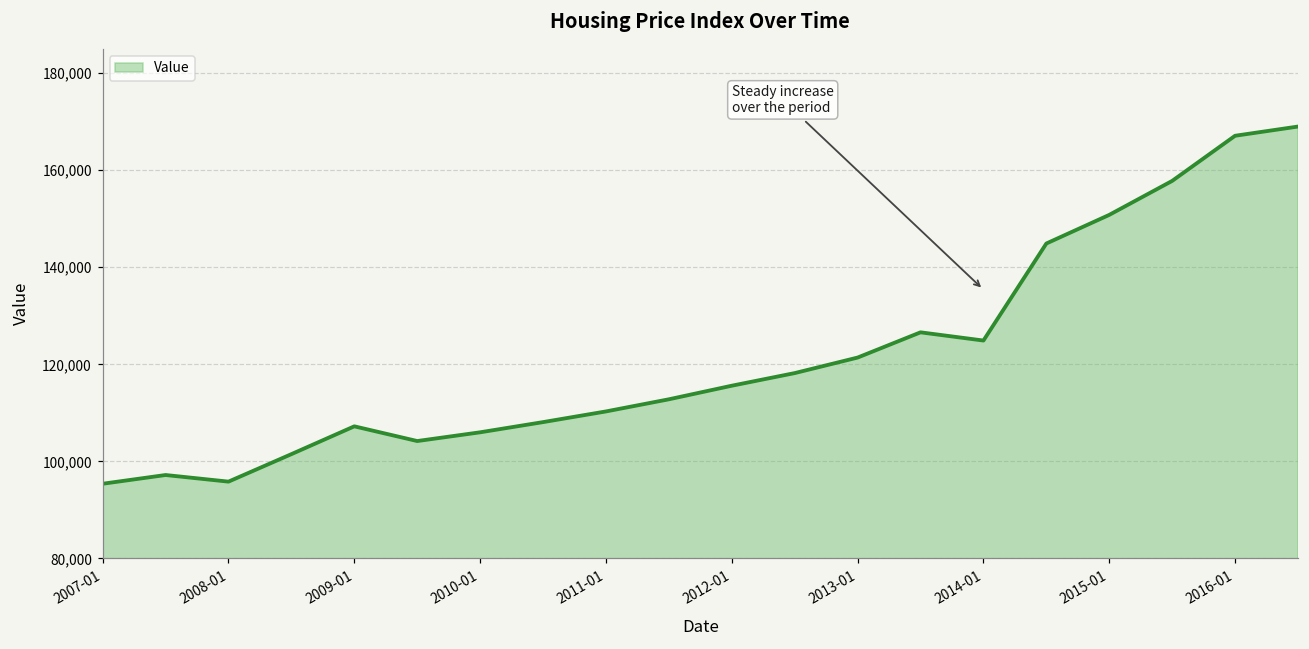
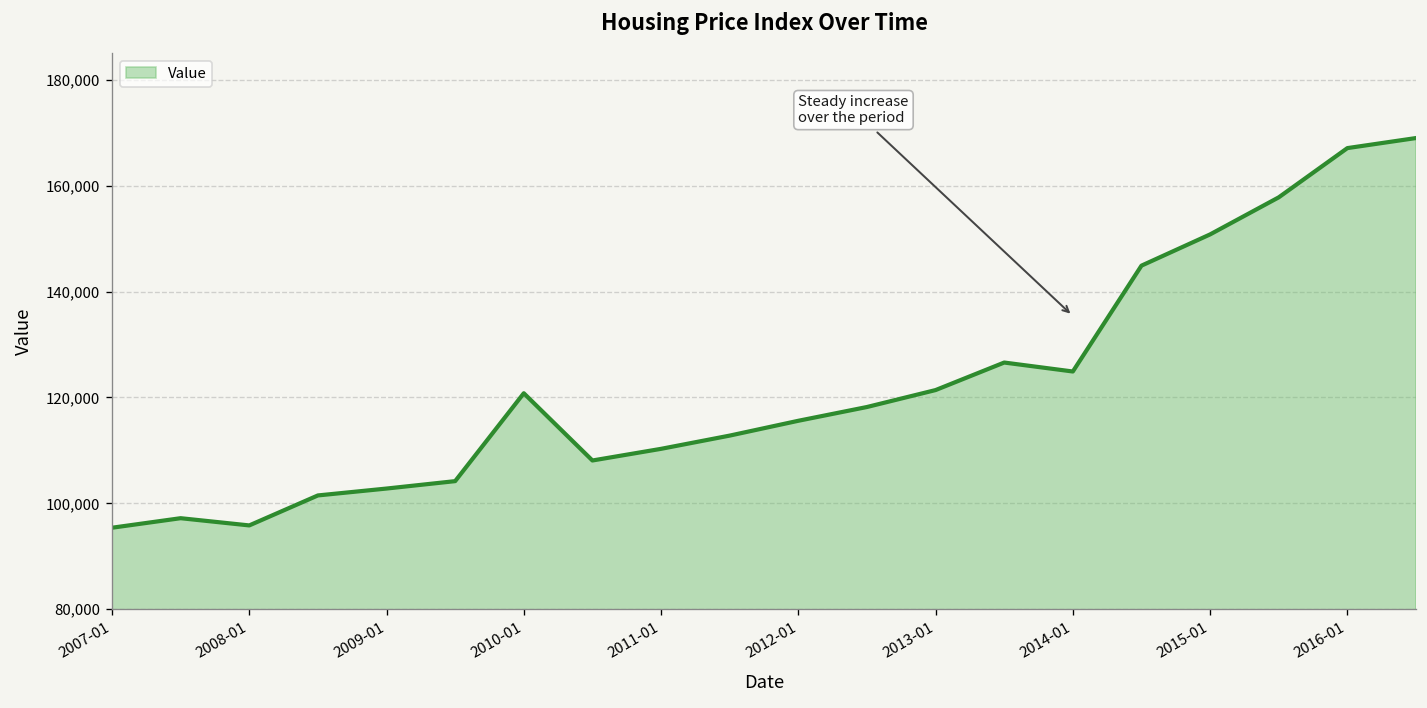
2009-01: 107,000 -> 103,000
2010-01: 106,000 -> 121,000
